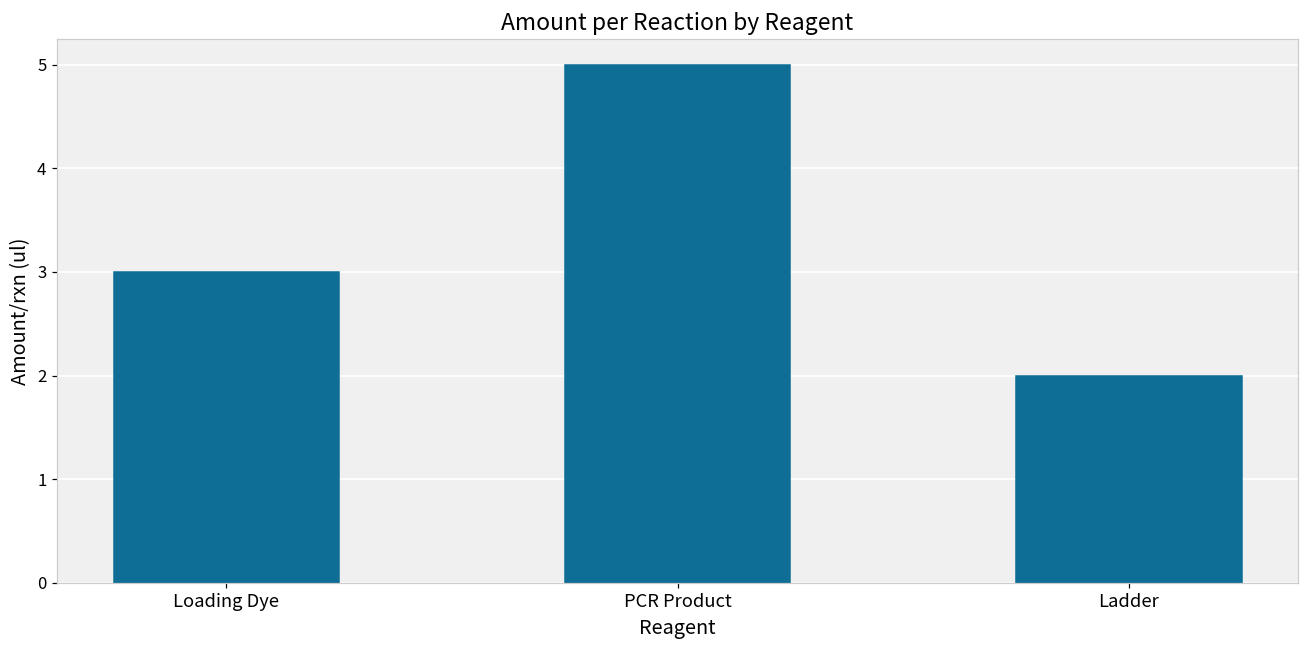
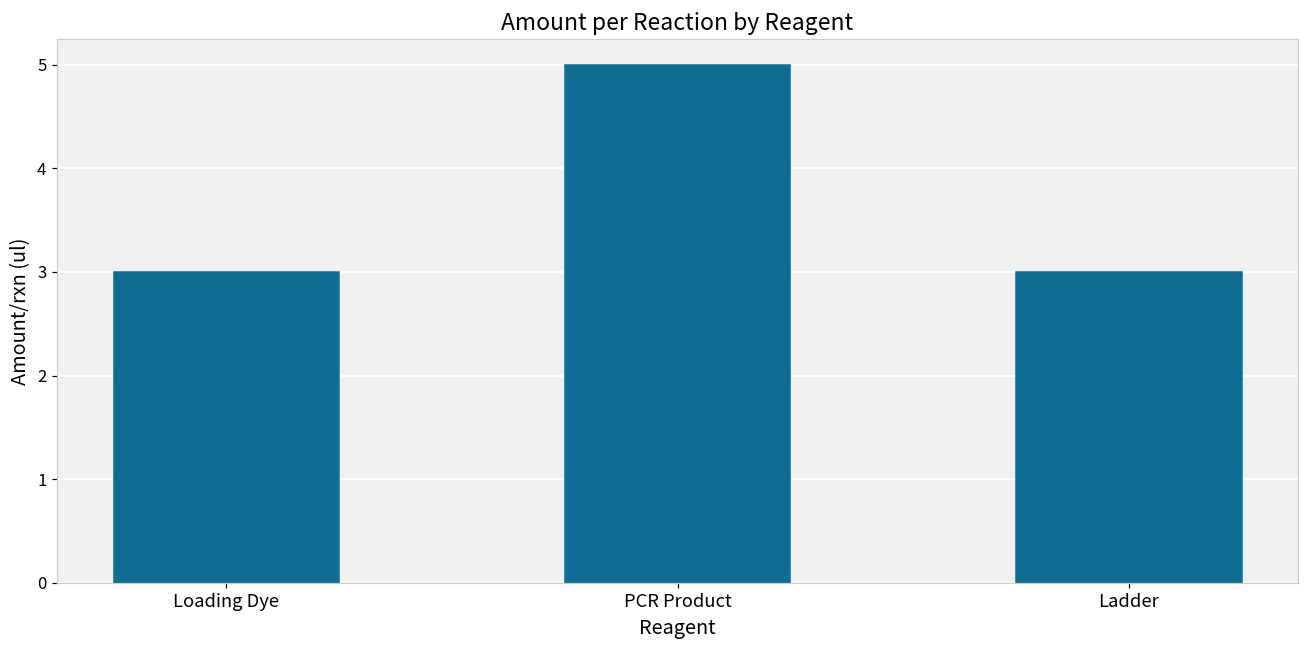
Ladder: 2 -> 3
